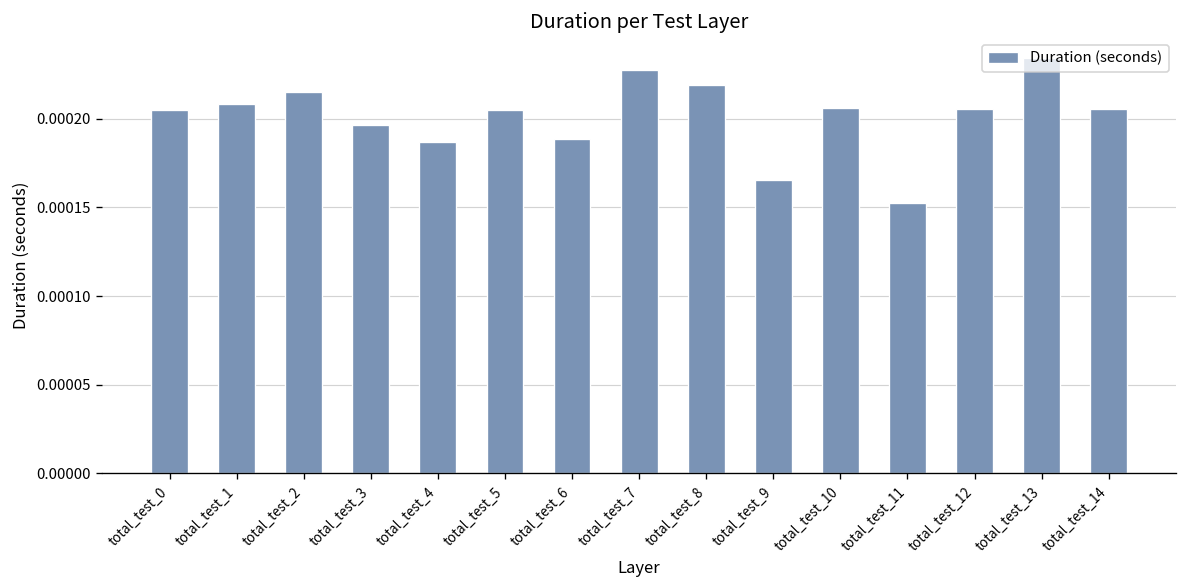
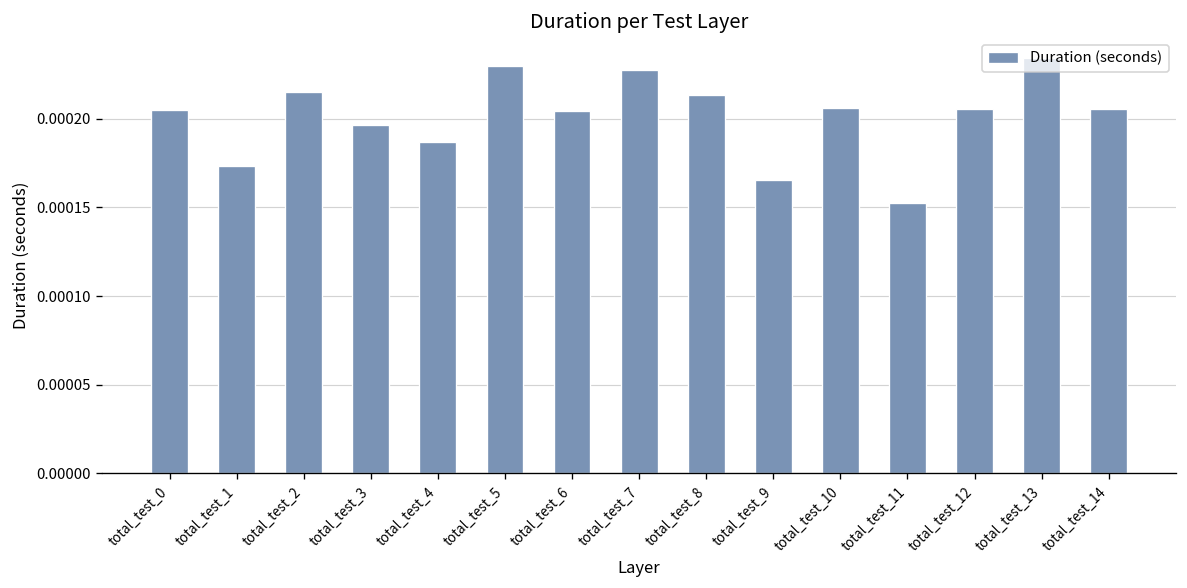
total_test_1: 0.000208 -> 0.000173
total_test_5: 0.000205 -> 0.000230
total_test_6: 0.000188 -> 0.000204
total_test_8: 0.000219 -> 0.000213
